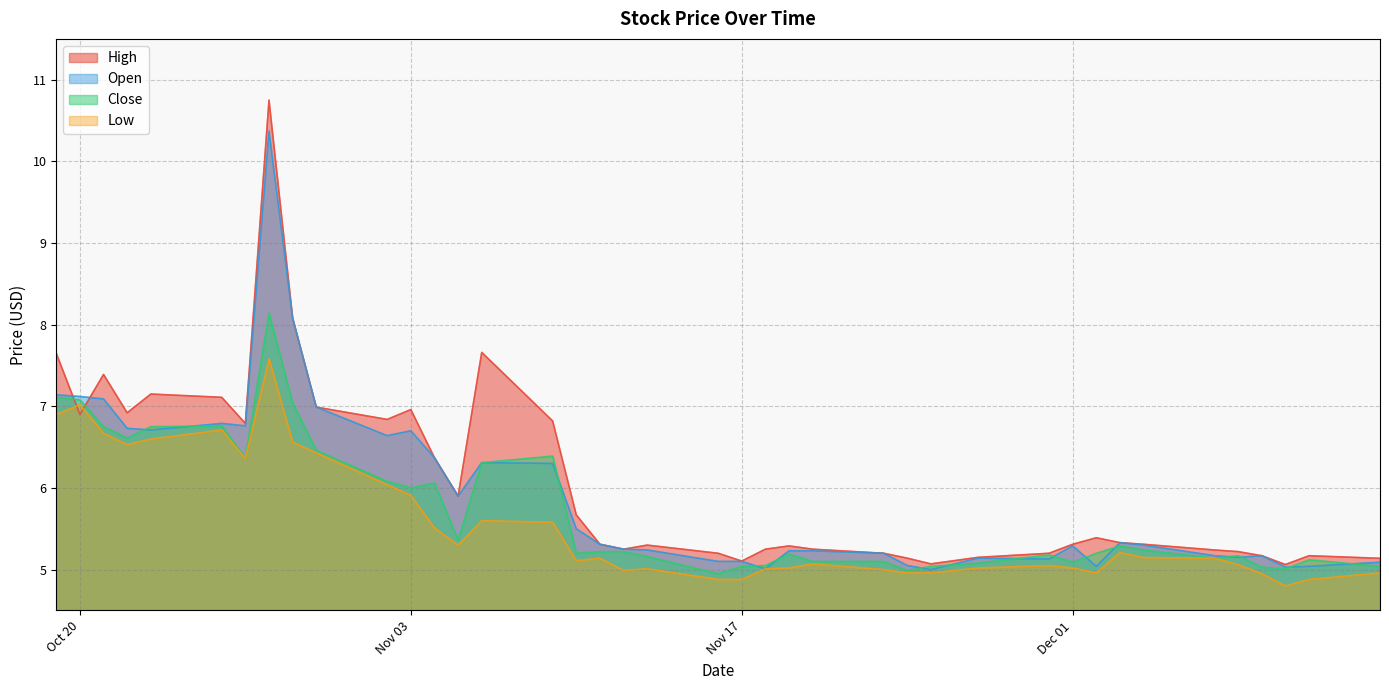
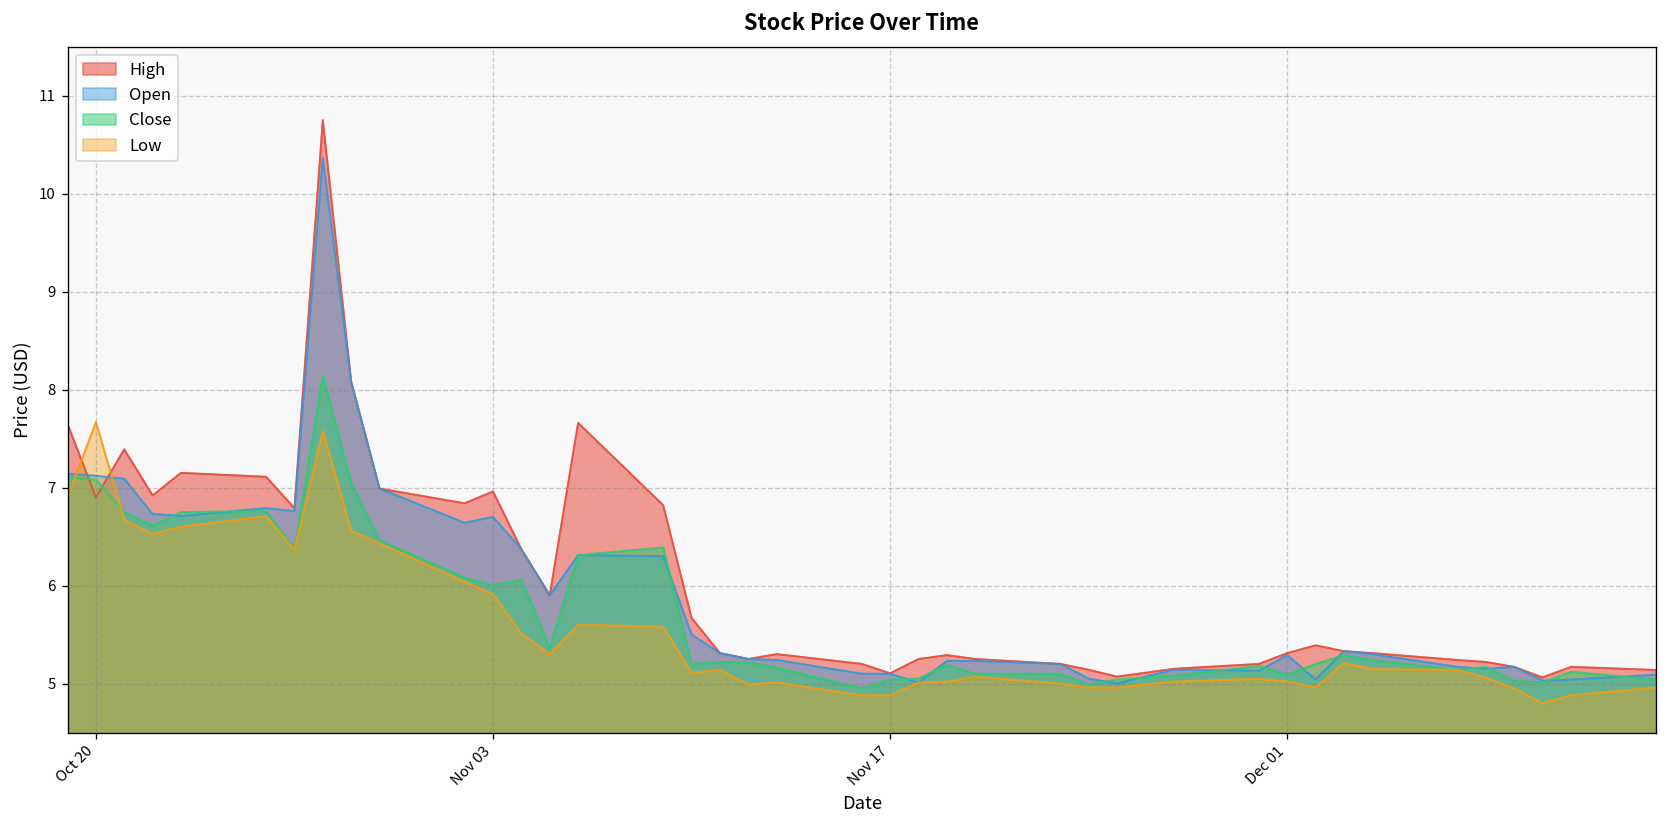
Low, Oct 20: 7.0 -> 7.7
